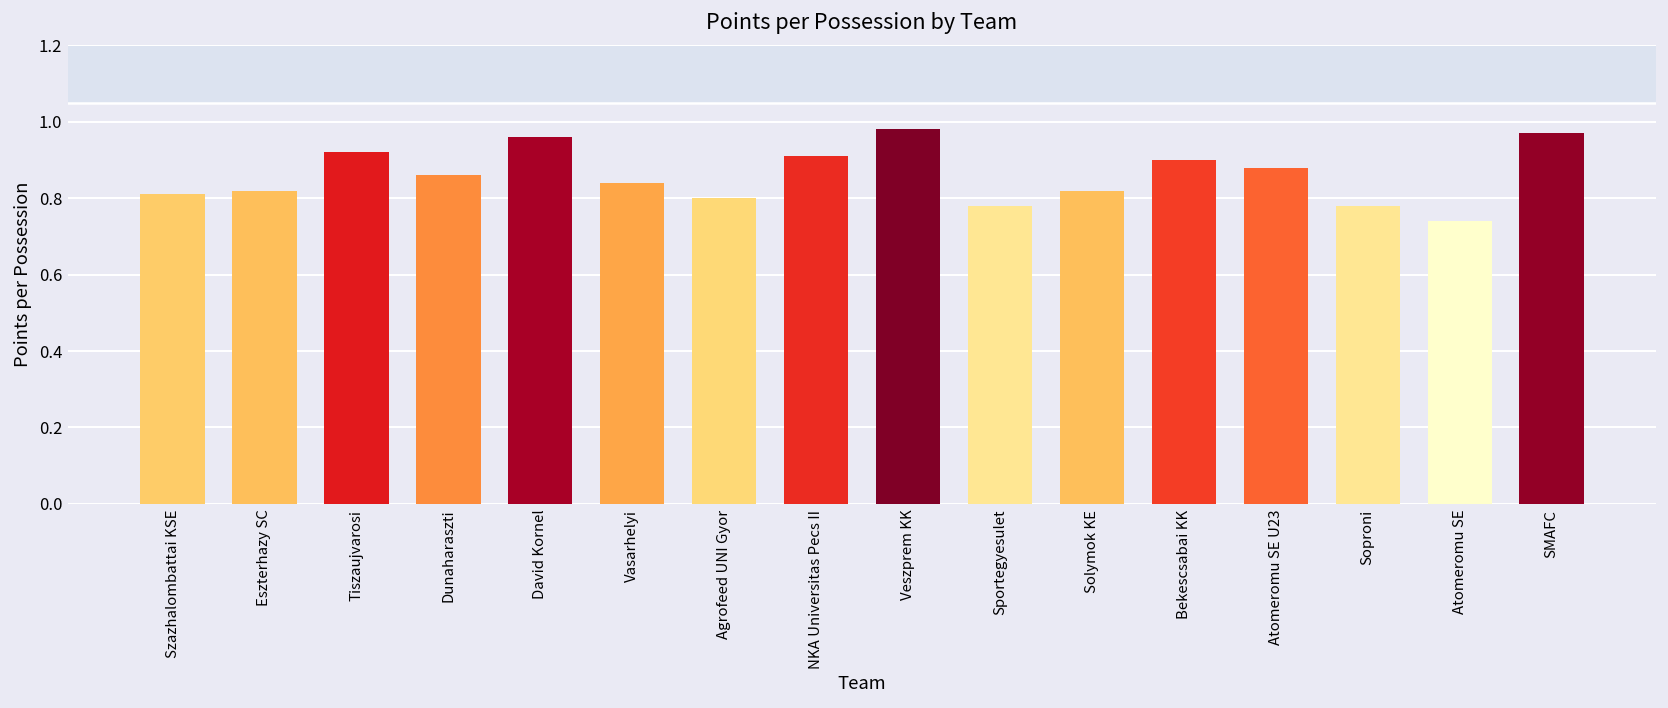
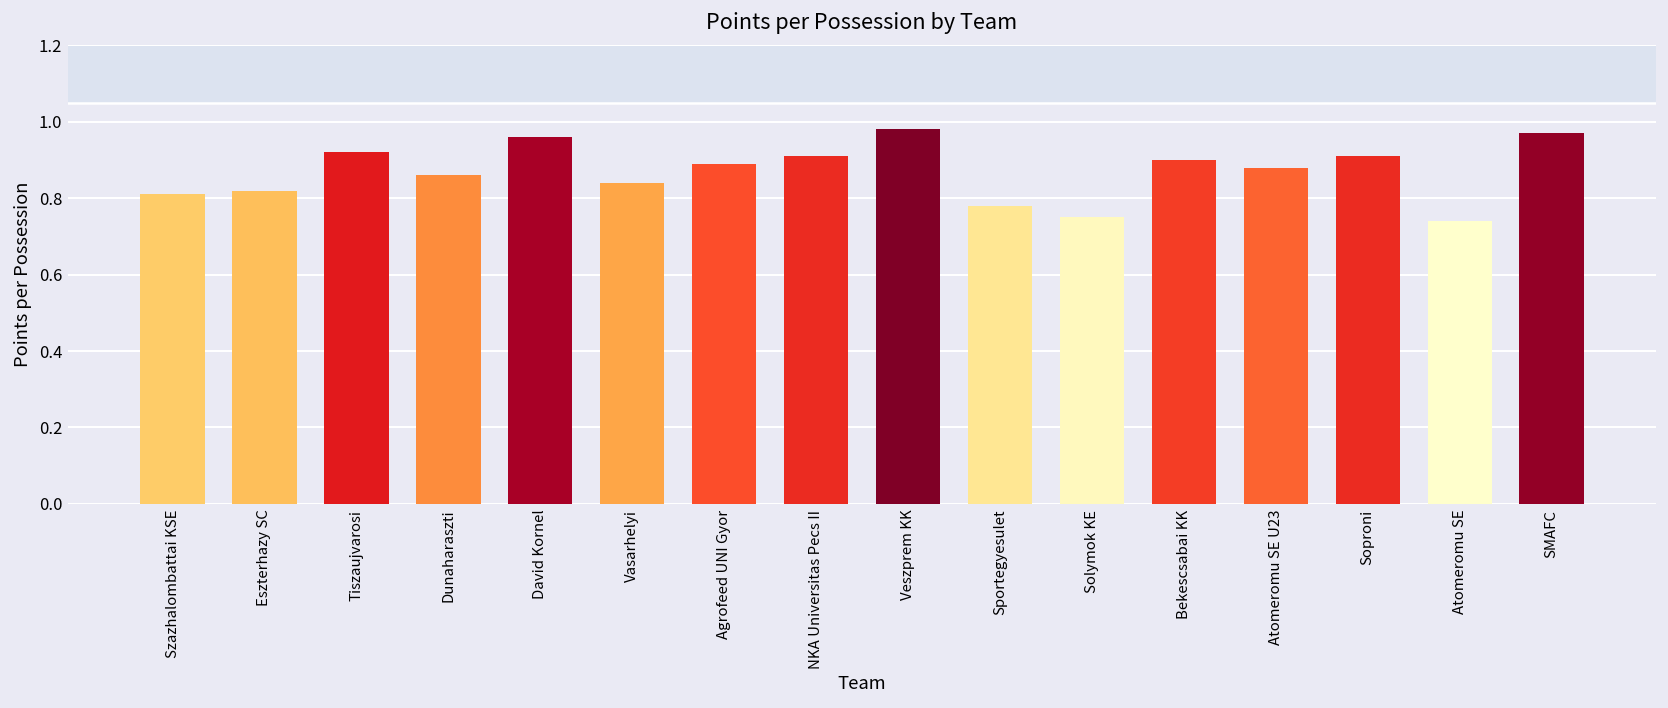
Agrofeed UNI Gyor: 0.80 -> 0.89
Solymok KE: 0.82 -> 0.75
Soproni: 0.78 -> 0.91
